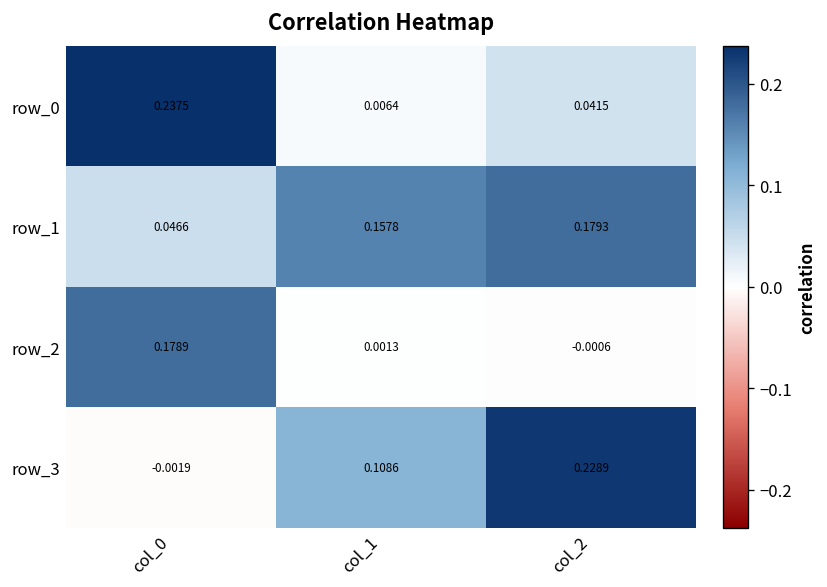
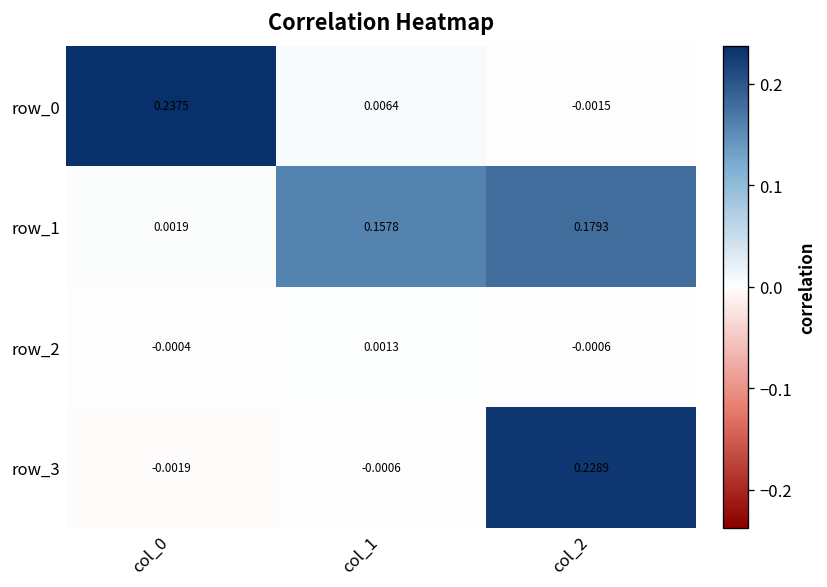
row_0, col_2: 0.0415 -> -0.0015
row_1, col_0: 0.0466 -> 0.0019
row_2, col_0: 0.1789 -> -0.0004
row_3, col_1: 0.1086 -> -0.0006
